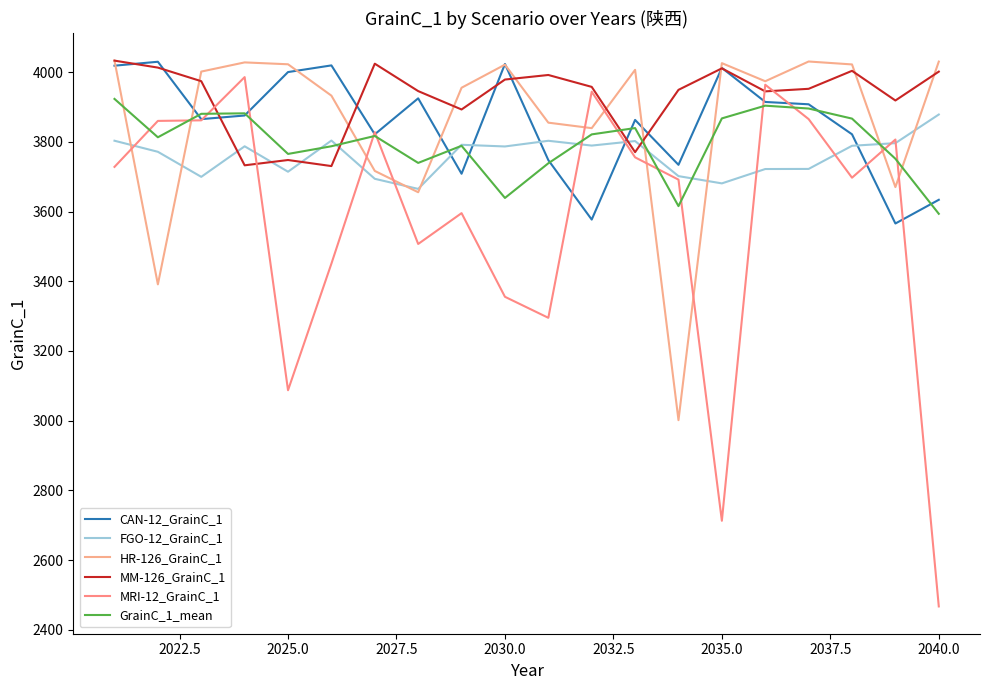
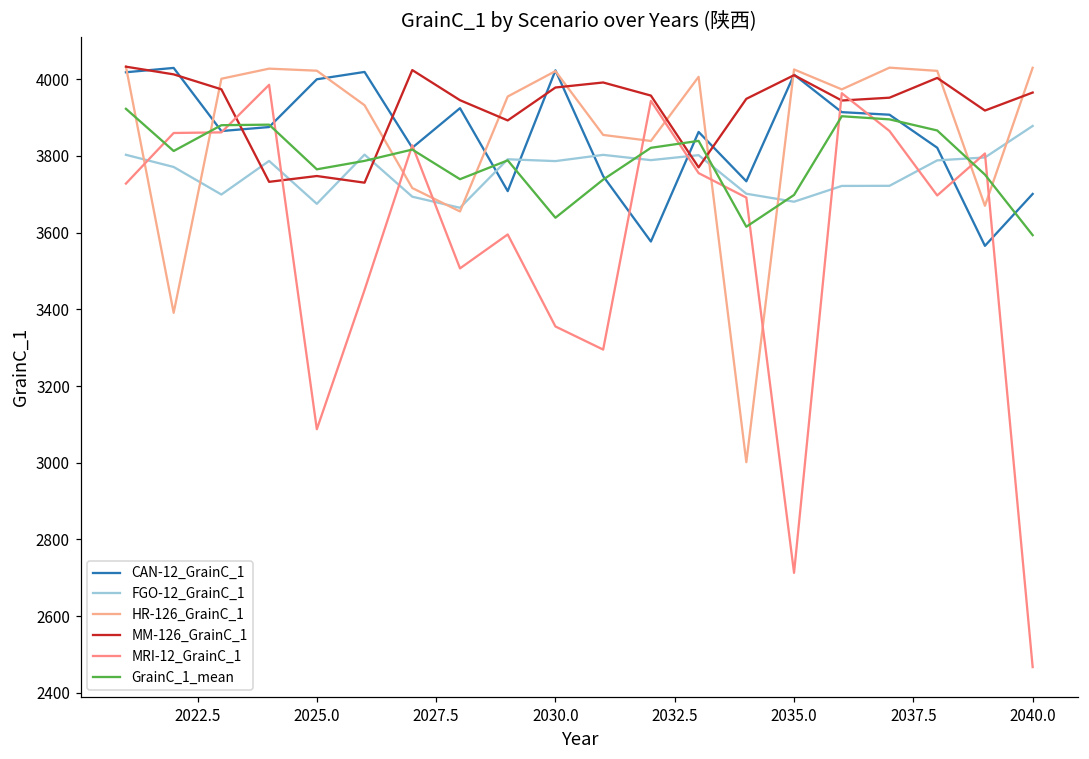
FGO-12_GrainC_1, 2025.0: 3710 -> 3680
GrainC_1_mean, 2035.0: 3870 -> 3700
CAN-12_GrainC_1, 2040.0: 3630 -> 3700
MM-126_GrainC_1, 2040.0: 4000 -> 3970
